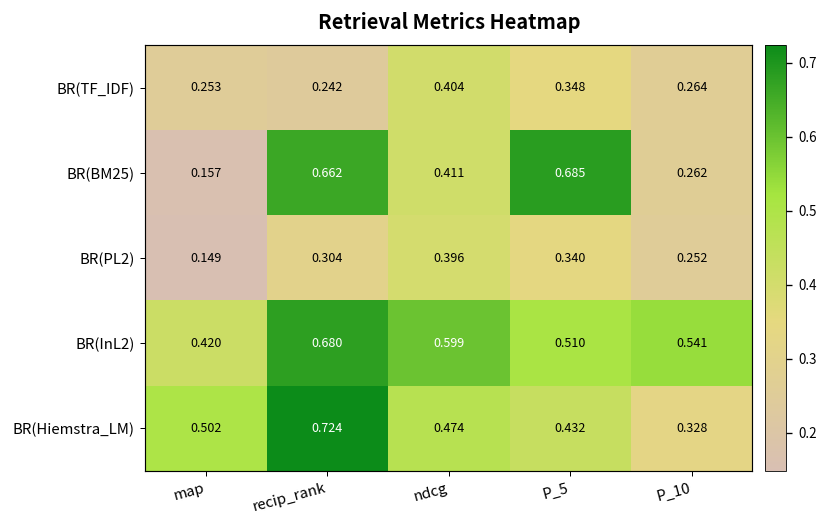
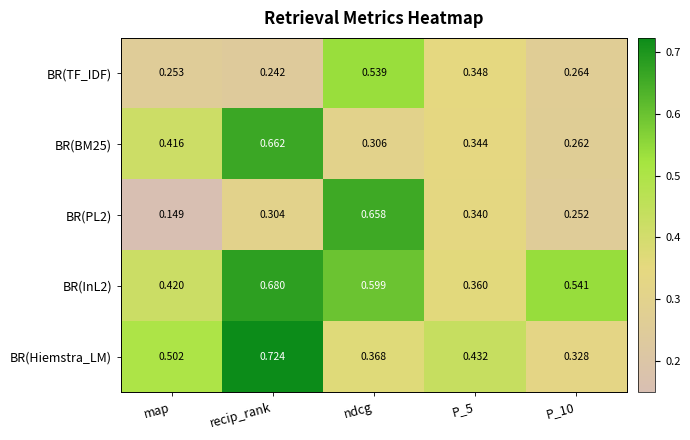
BR(TF_IDF), ndcg: 0.404 -> 0.539
BR(BM25), map: 0.157 -> 0.416
BR(BM25), ndcg: 0.411 -> 0.306
BR(BM25), P_5: 0.685 -> 0.344
BR(PL2), ndcg: 0.396 -> 0.658
BR(InL2), P_5: 0.510 -> 0.360
BR(Hiemstra_LM), ndcg: 0.474 -> 0.368
